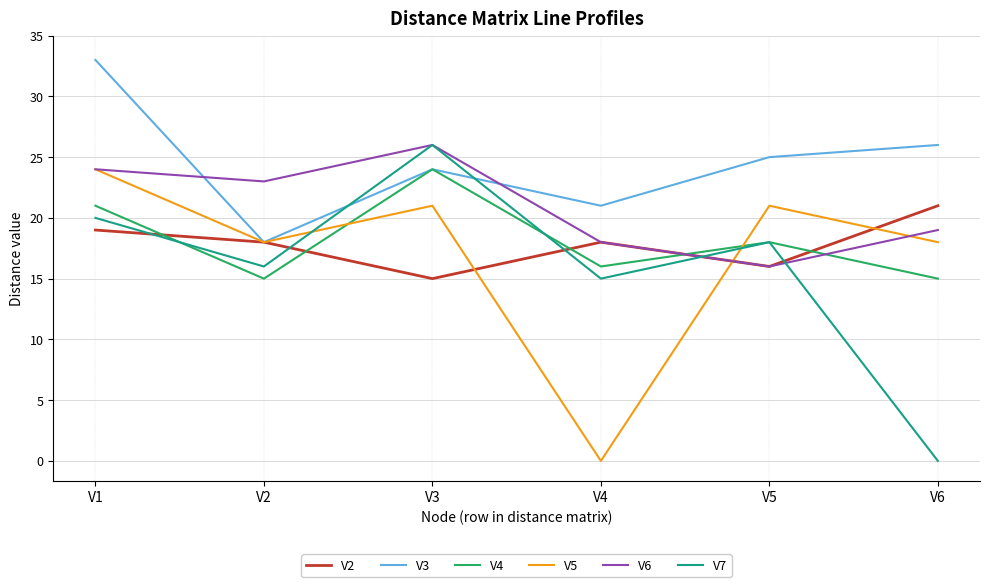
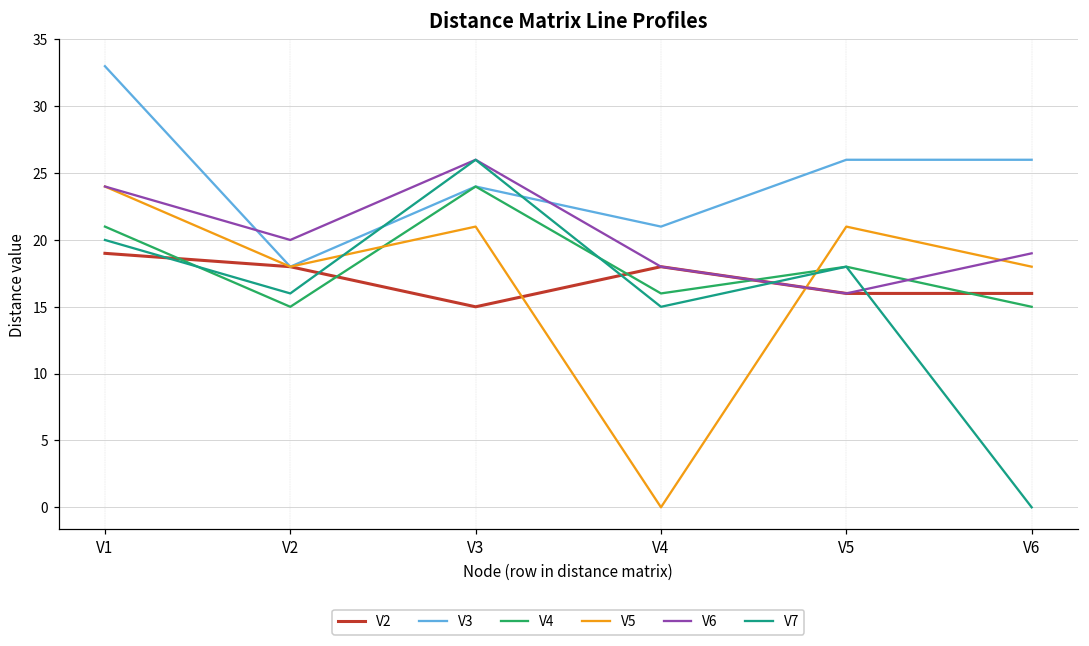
V6, V2: 23 -> 20
V3, V5: 25 -> 26
V2, V6: 21 -> 16
